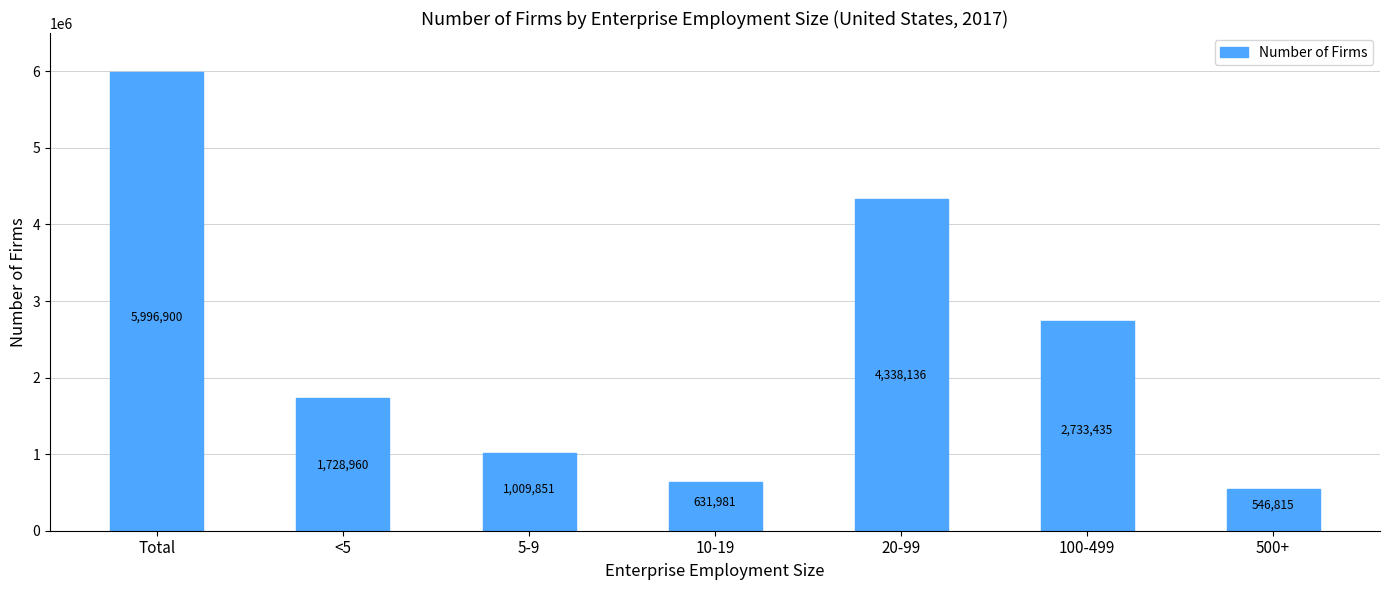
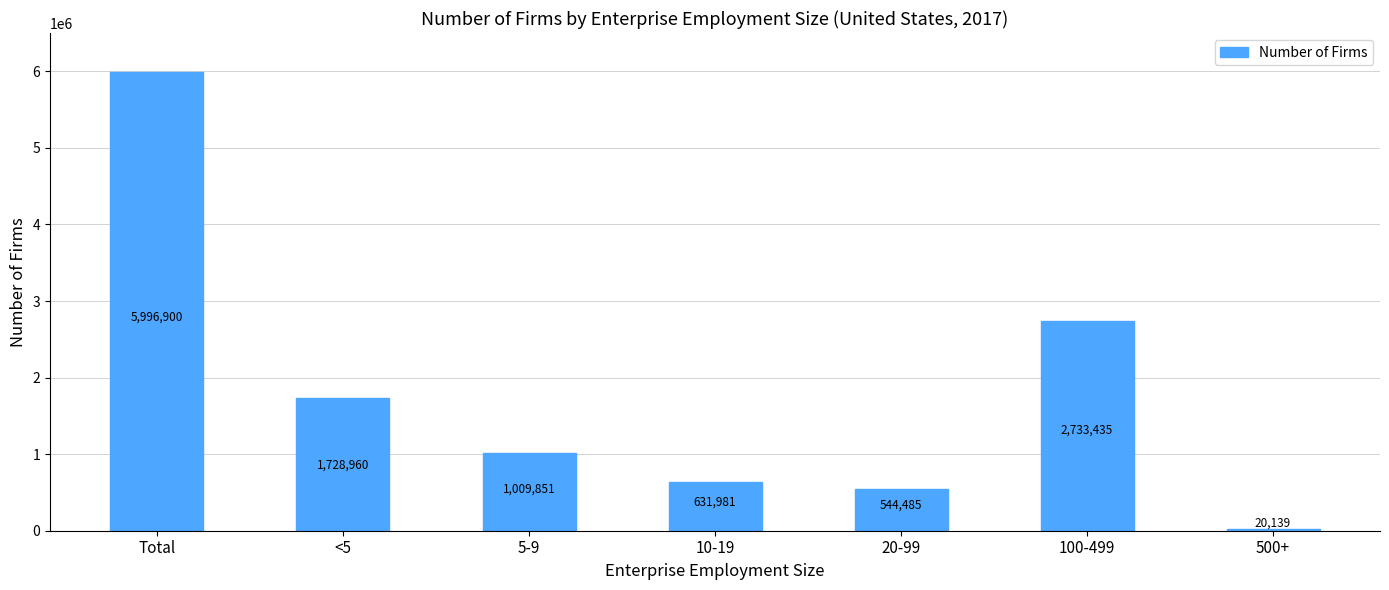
20-99: 4,338,136 -> 544,485
500+: 546,815 -> 20,139
